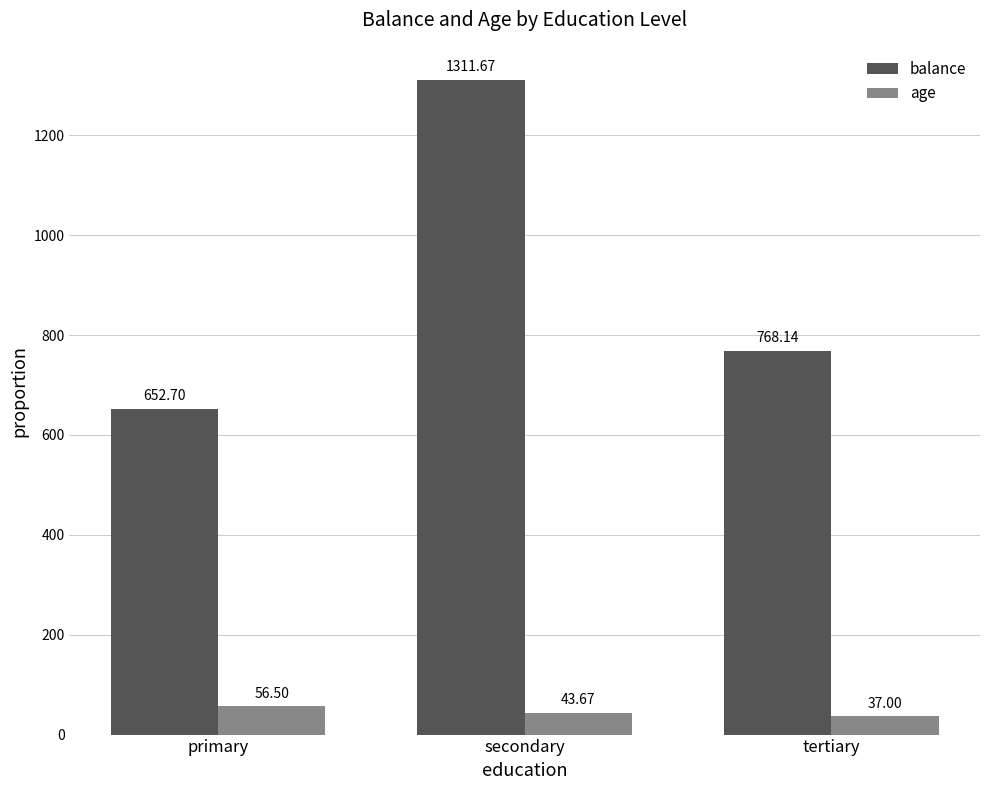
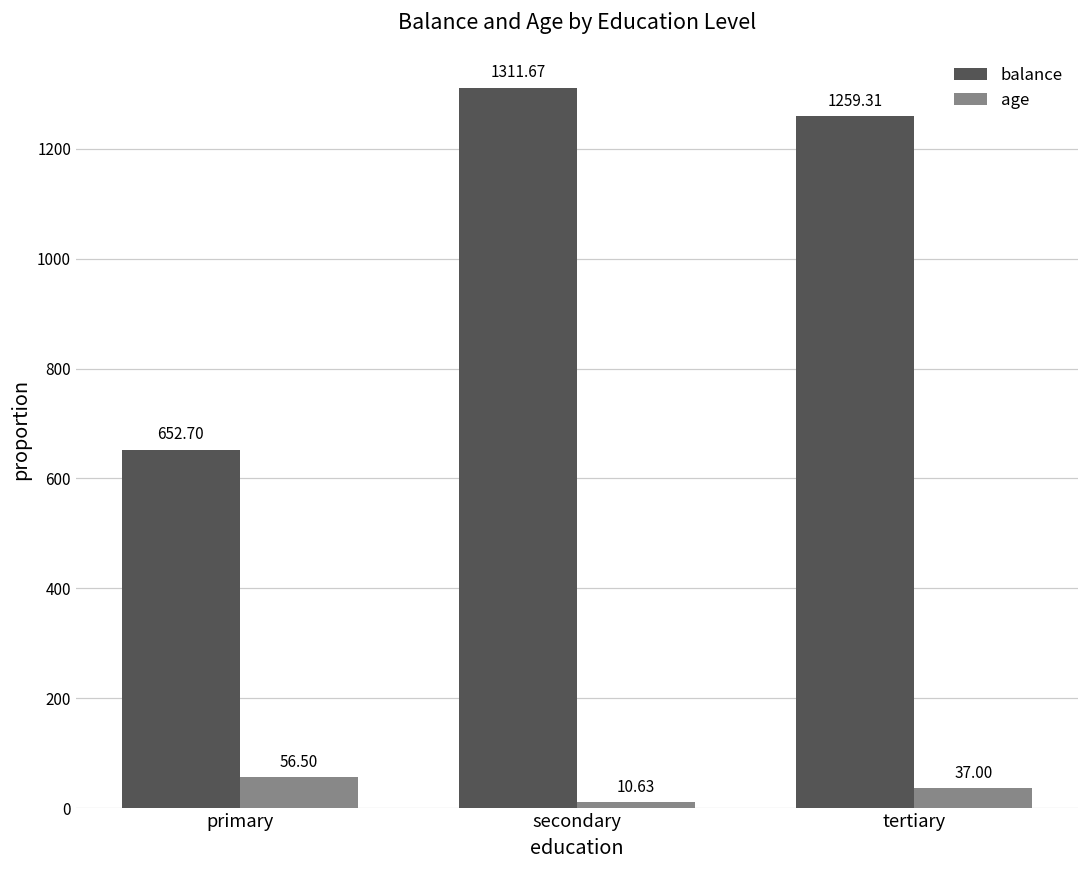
age, secondary: 43.67 -> 10.63
balance, tertiary: 768.14 -> 1259.31
